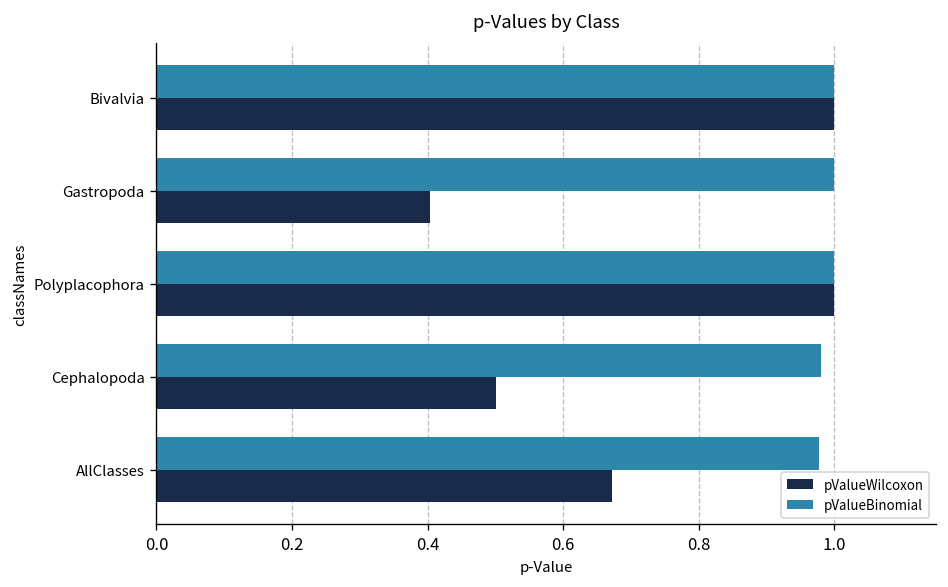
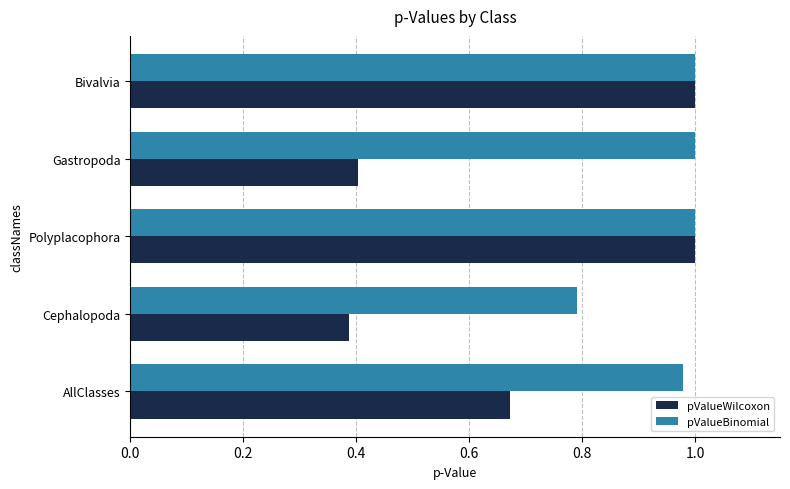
pValueBinomial, Cephalopoda: 0.98 -> 0.79
pValueWilcoxon, Cephalopoda: 0.50 -> 0.39
